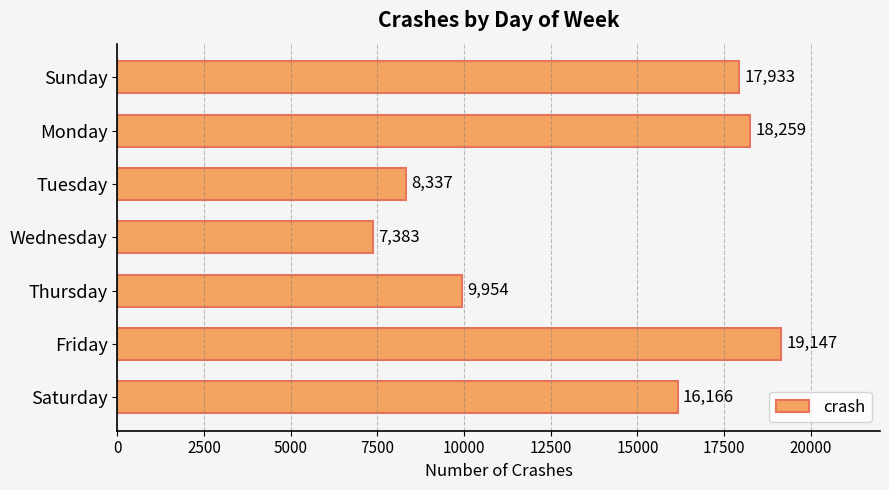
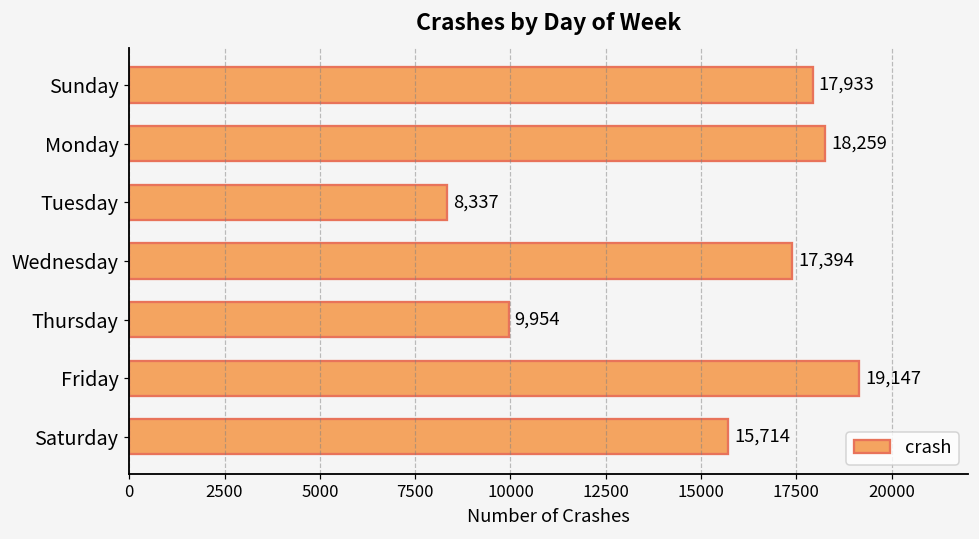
Wednesday: 7,383 -> 17,394
Saturday: 16,166 -> 15,714
